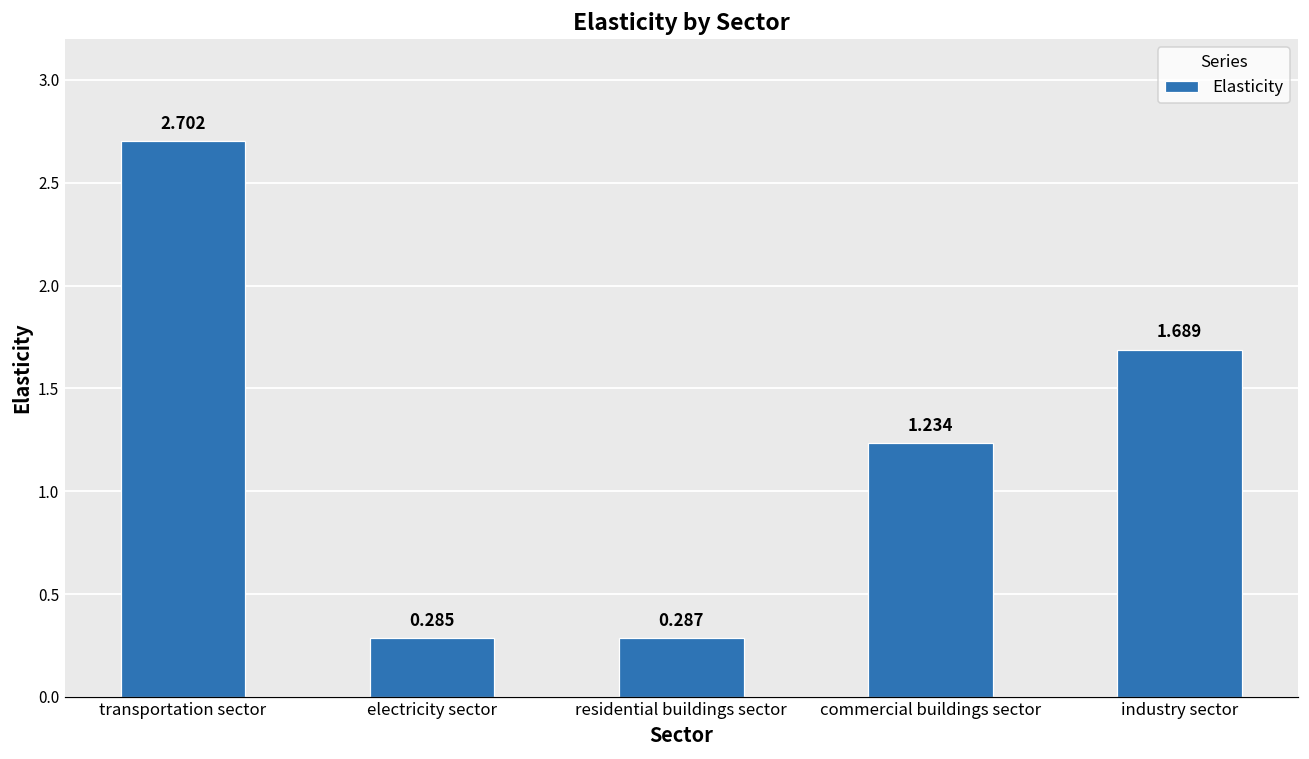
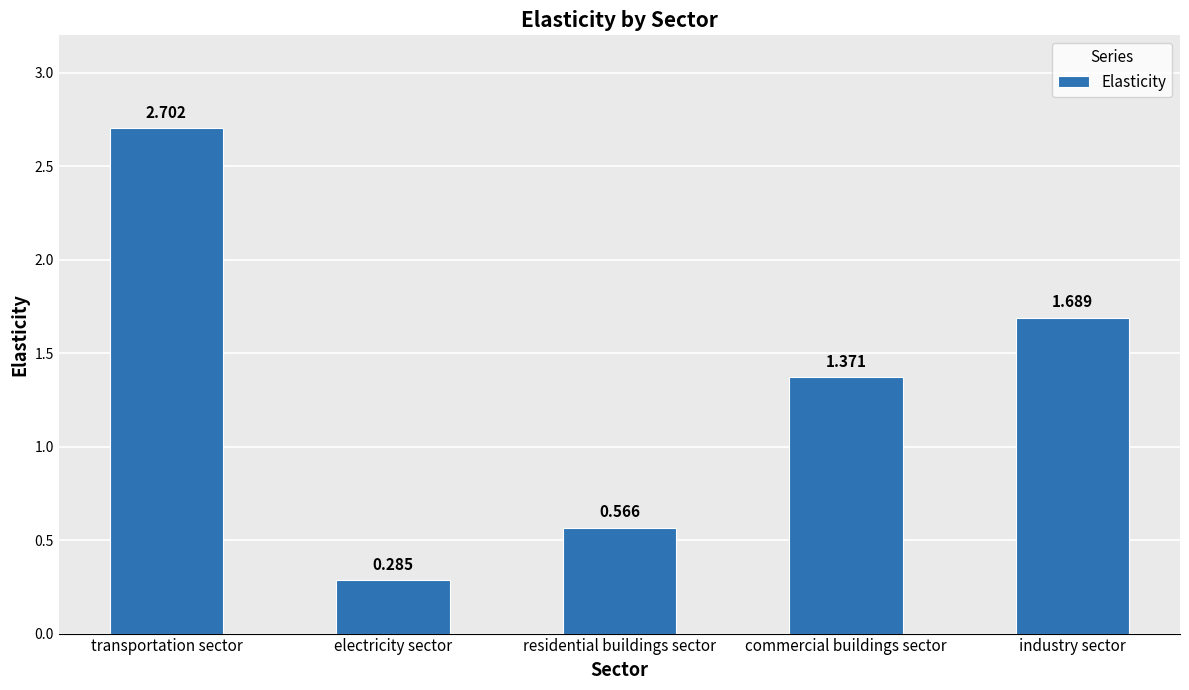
residential buildings sector: 0.287 -> 0.566
commercial buildings sector: 1.234 -> 1.371
